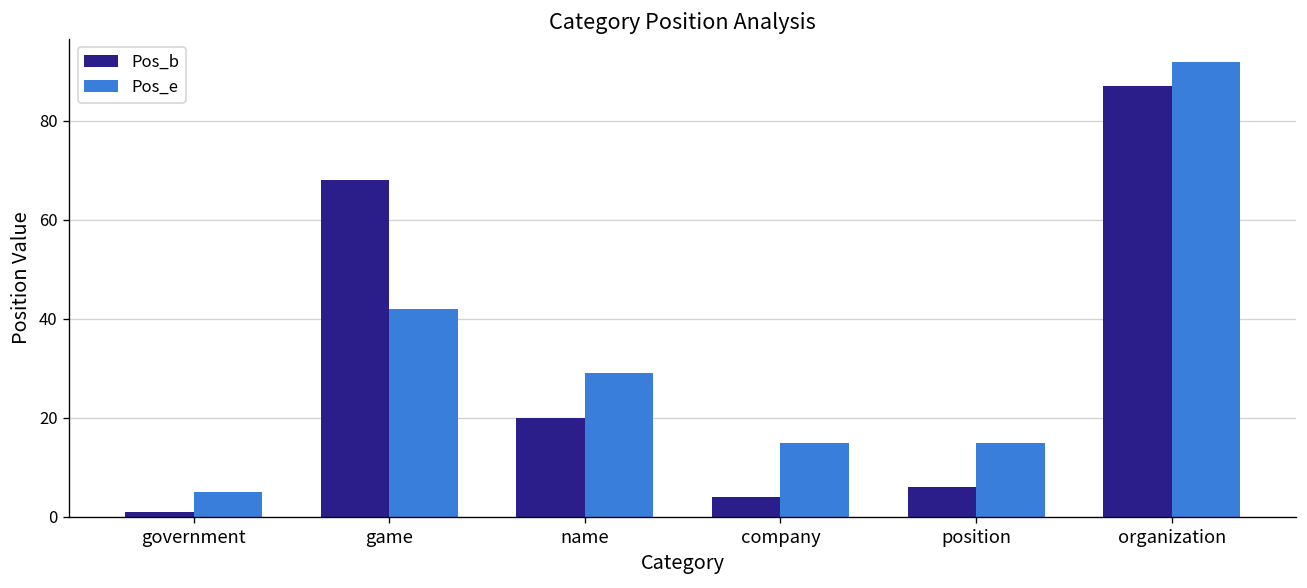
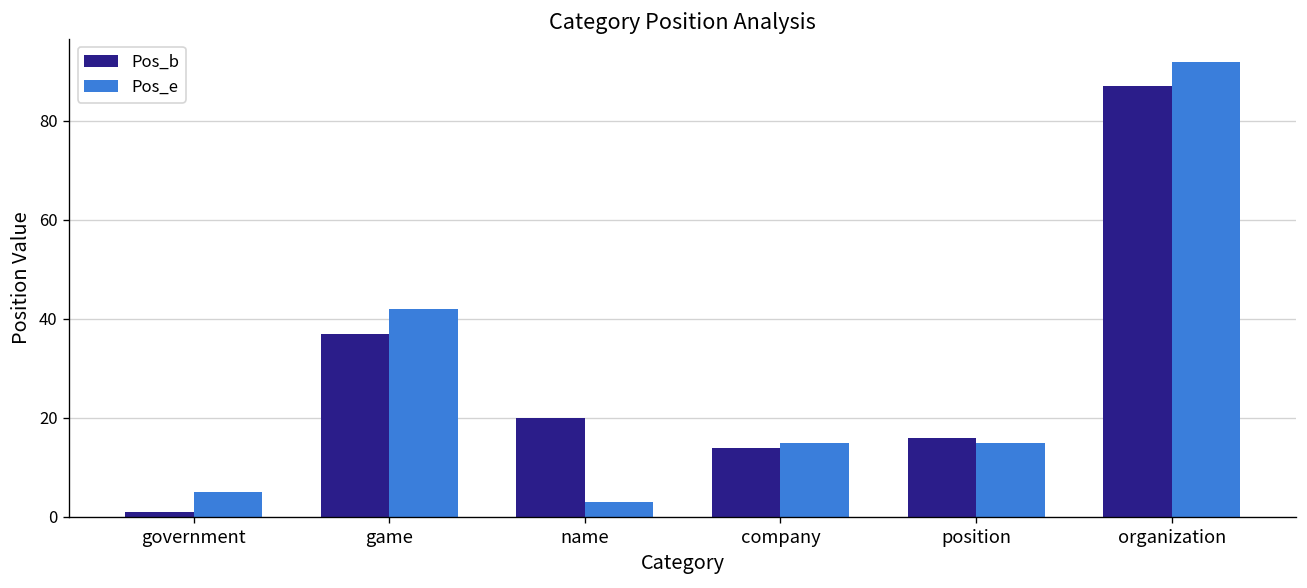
Pos_b, game: 68 -> 37
Pos_e, name: 29 -> 3
Pos_b, company: 4 -> 14
Pos_b, position: 6 -> 16
